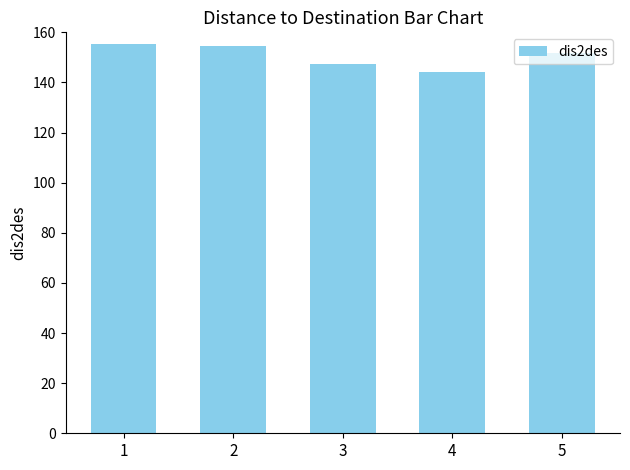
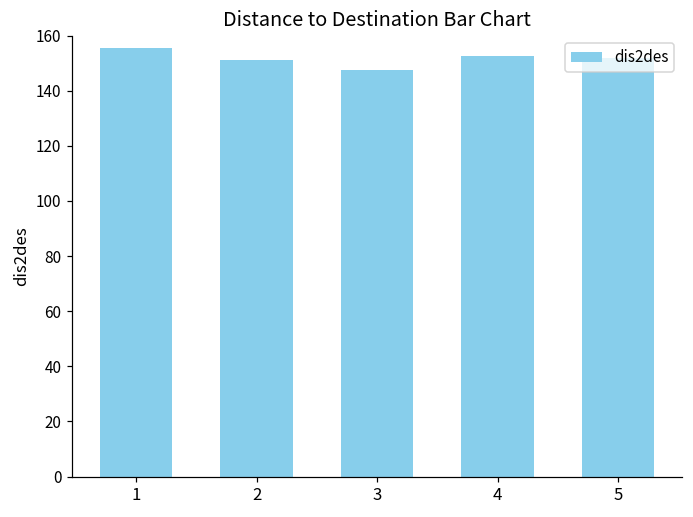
2: 155 -> 151
4: 144 -> 153
